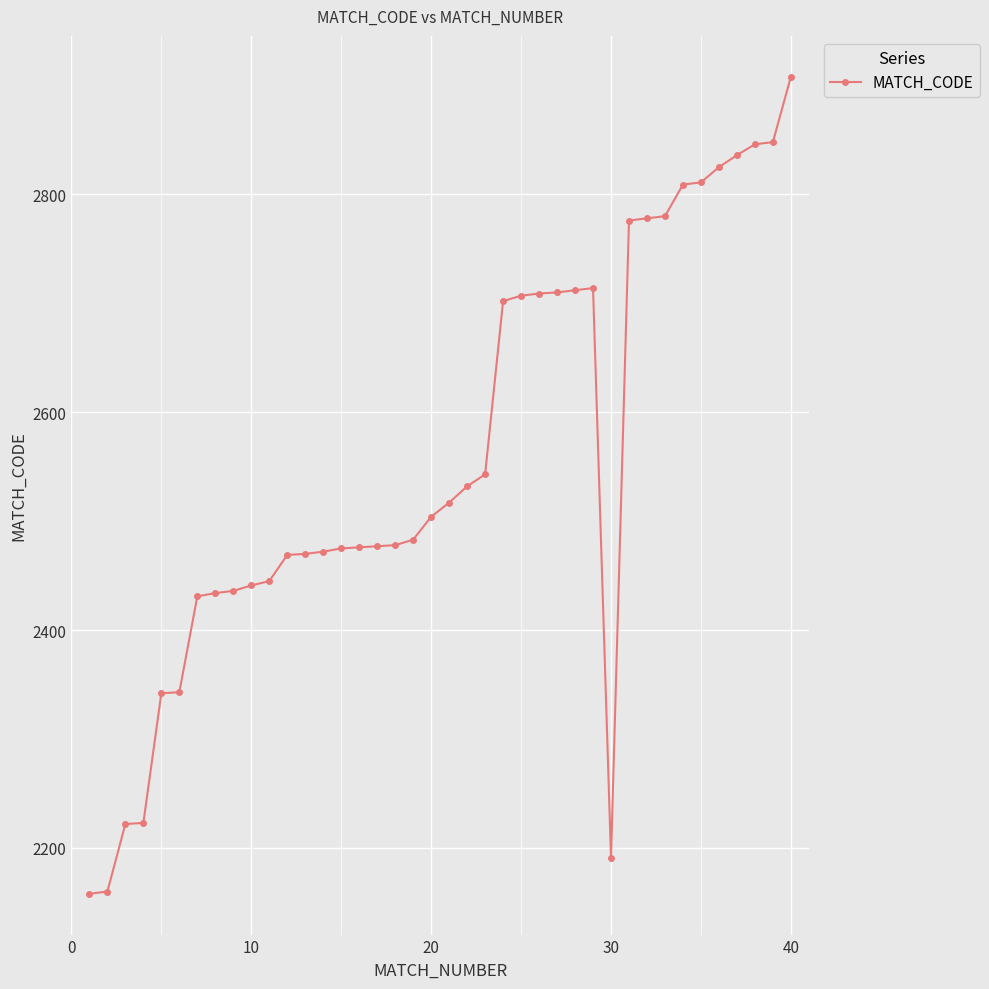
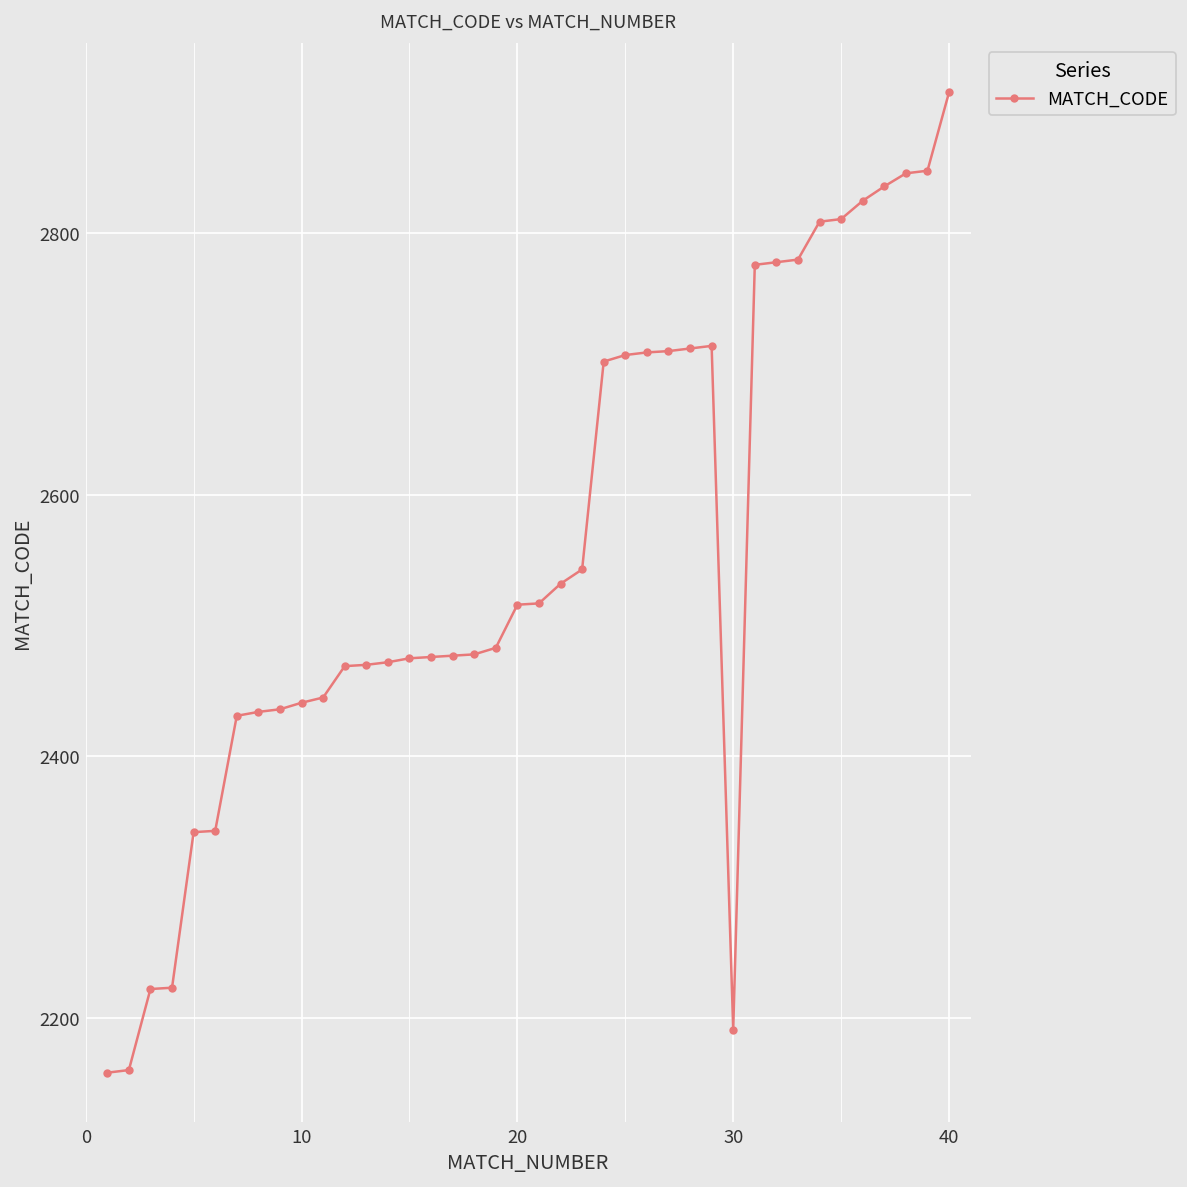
20: 2504 -> 2516
